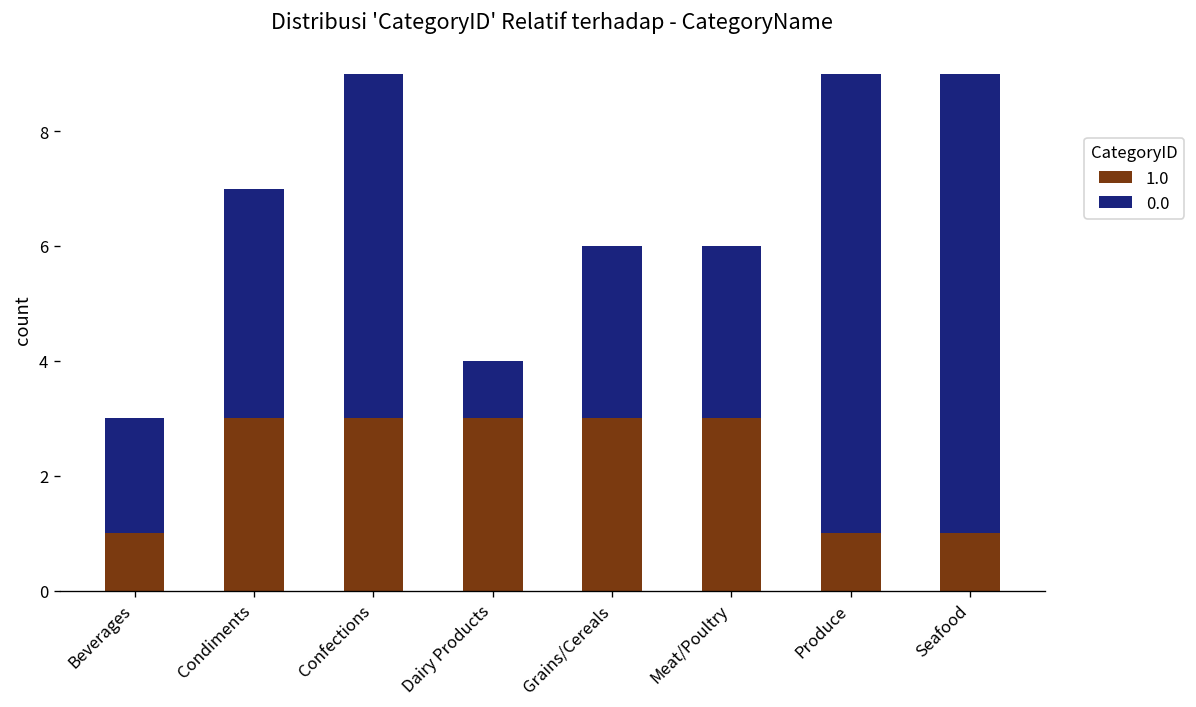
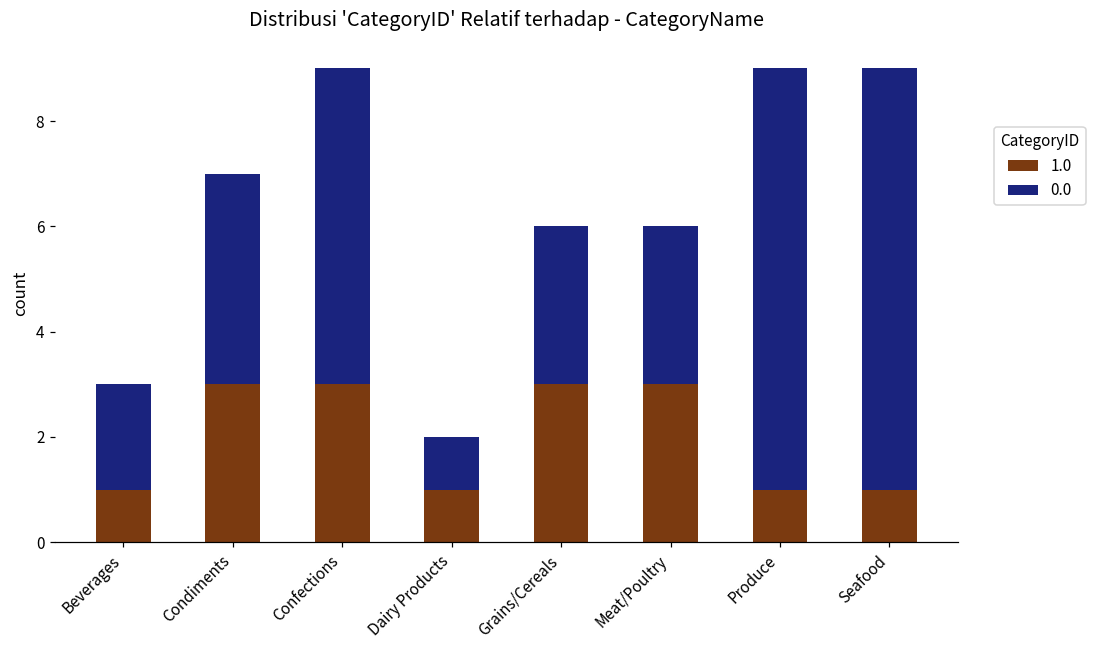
1.0, Dairy Products: 3 -> 1
